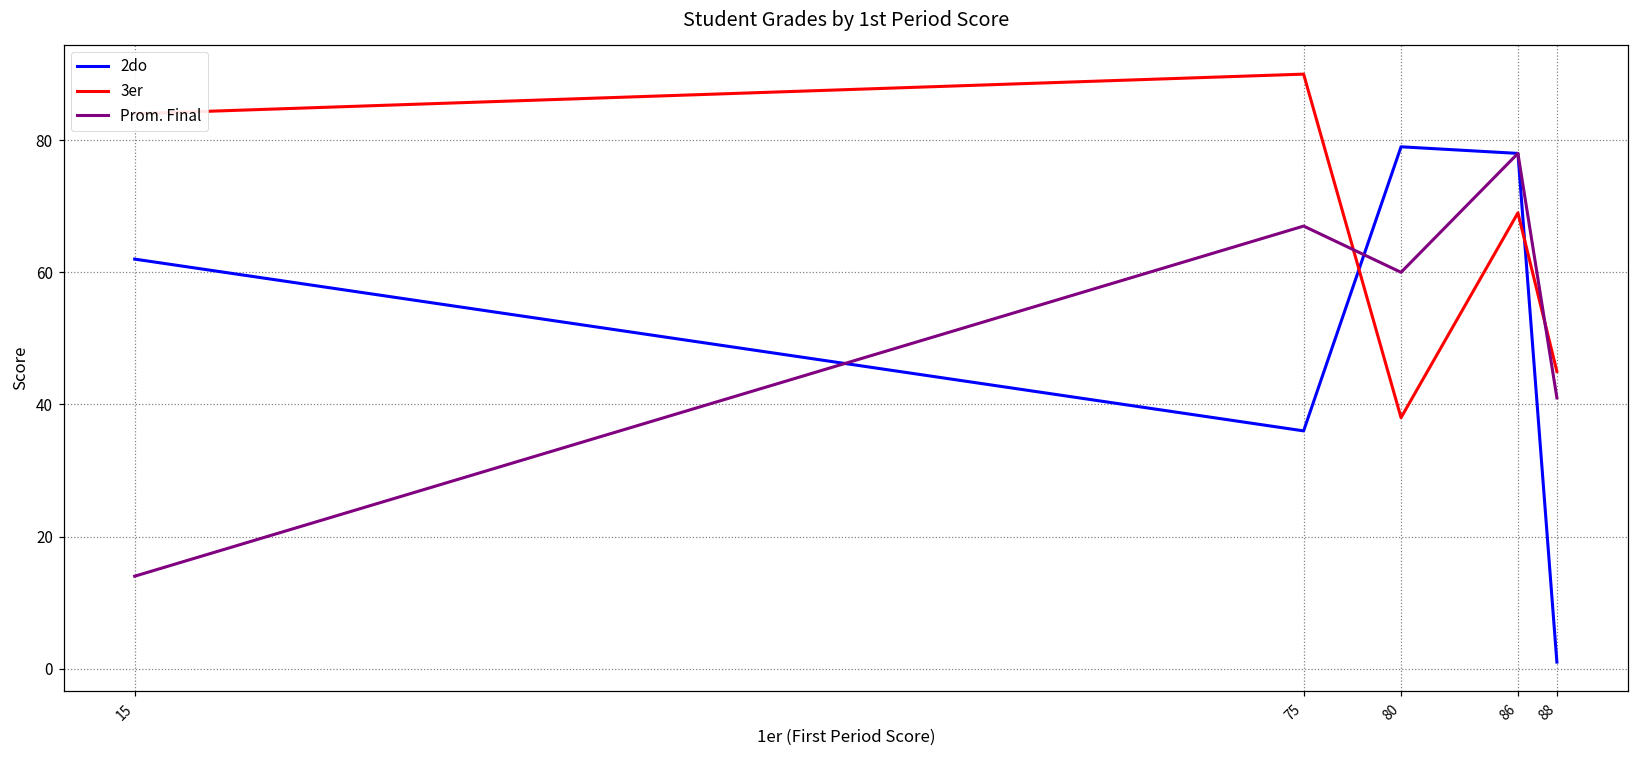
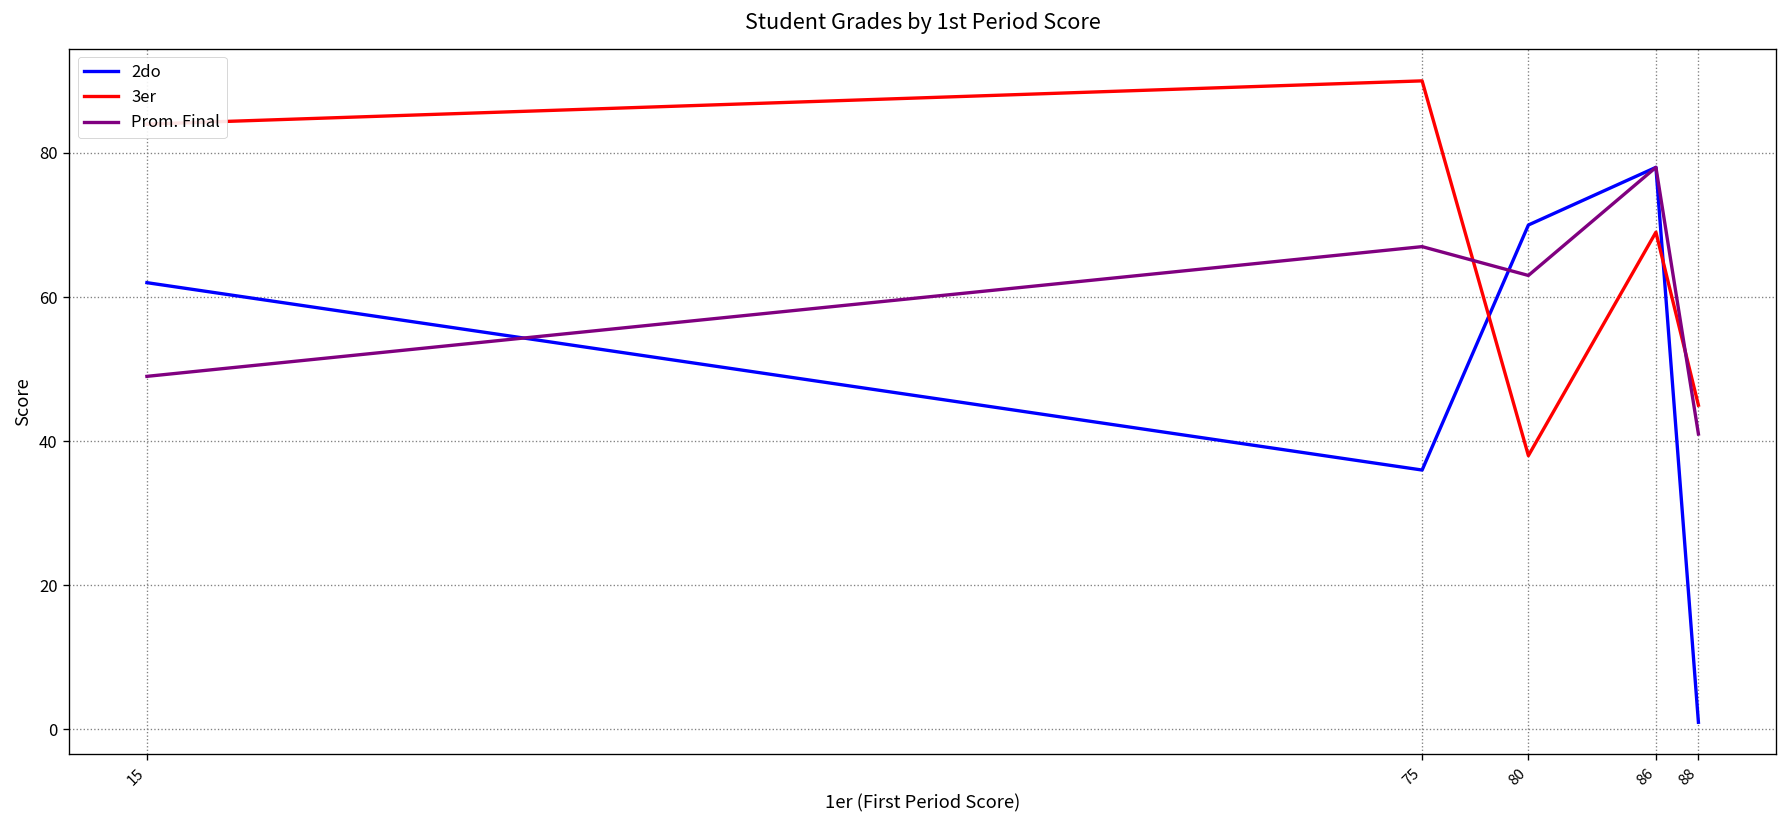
Prom. Final, 15: 14 -> 49
2do, 80: 79 -> 70
Prom. Final, 80: 60 -> 63
